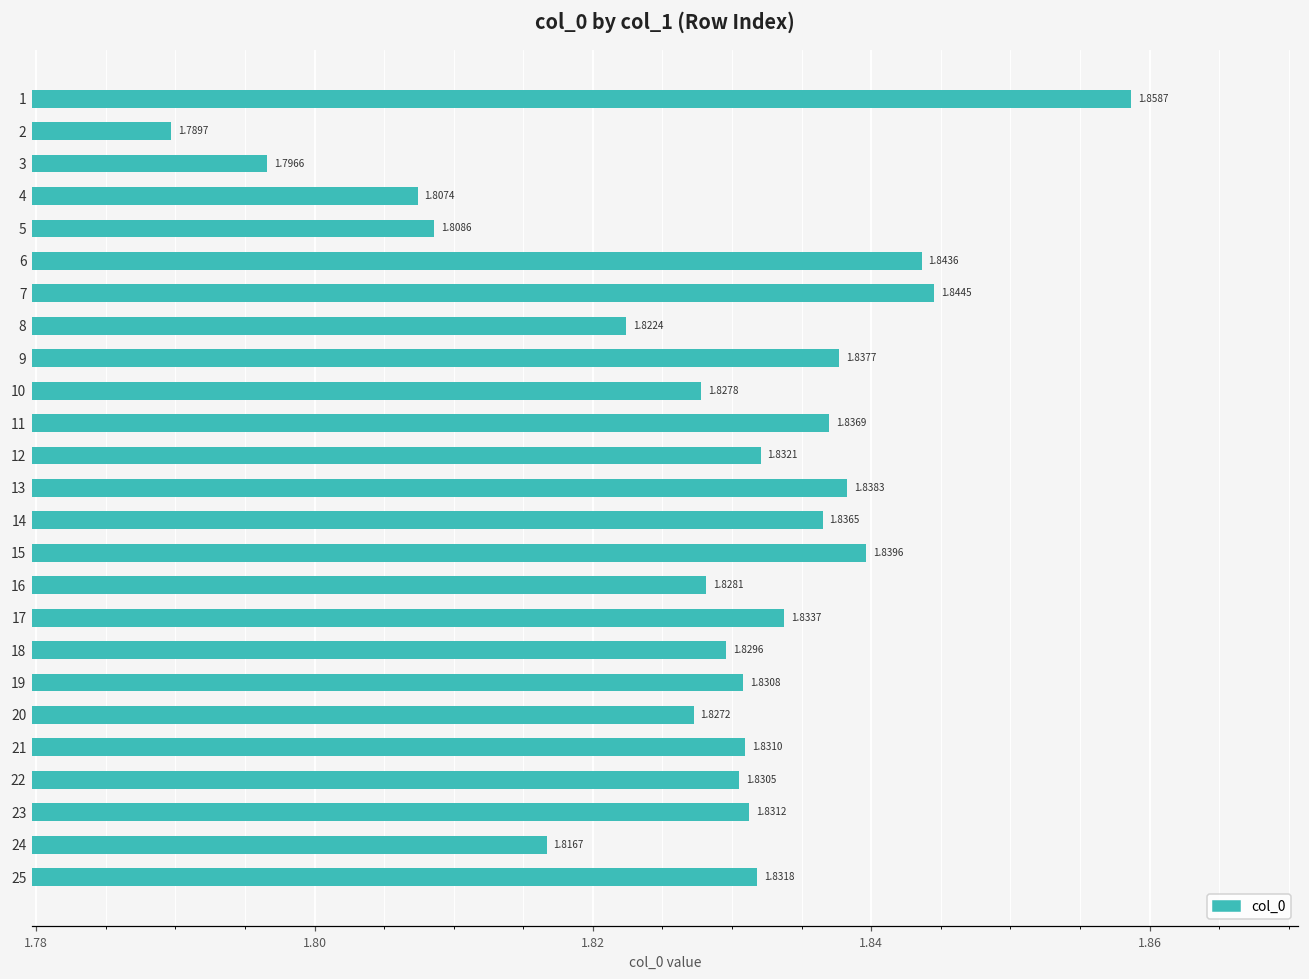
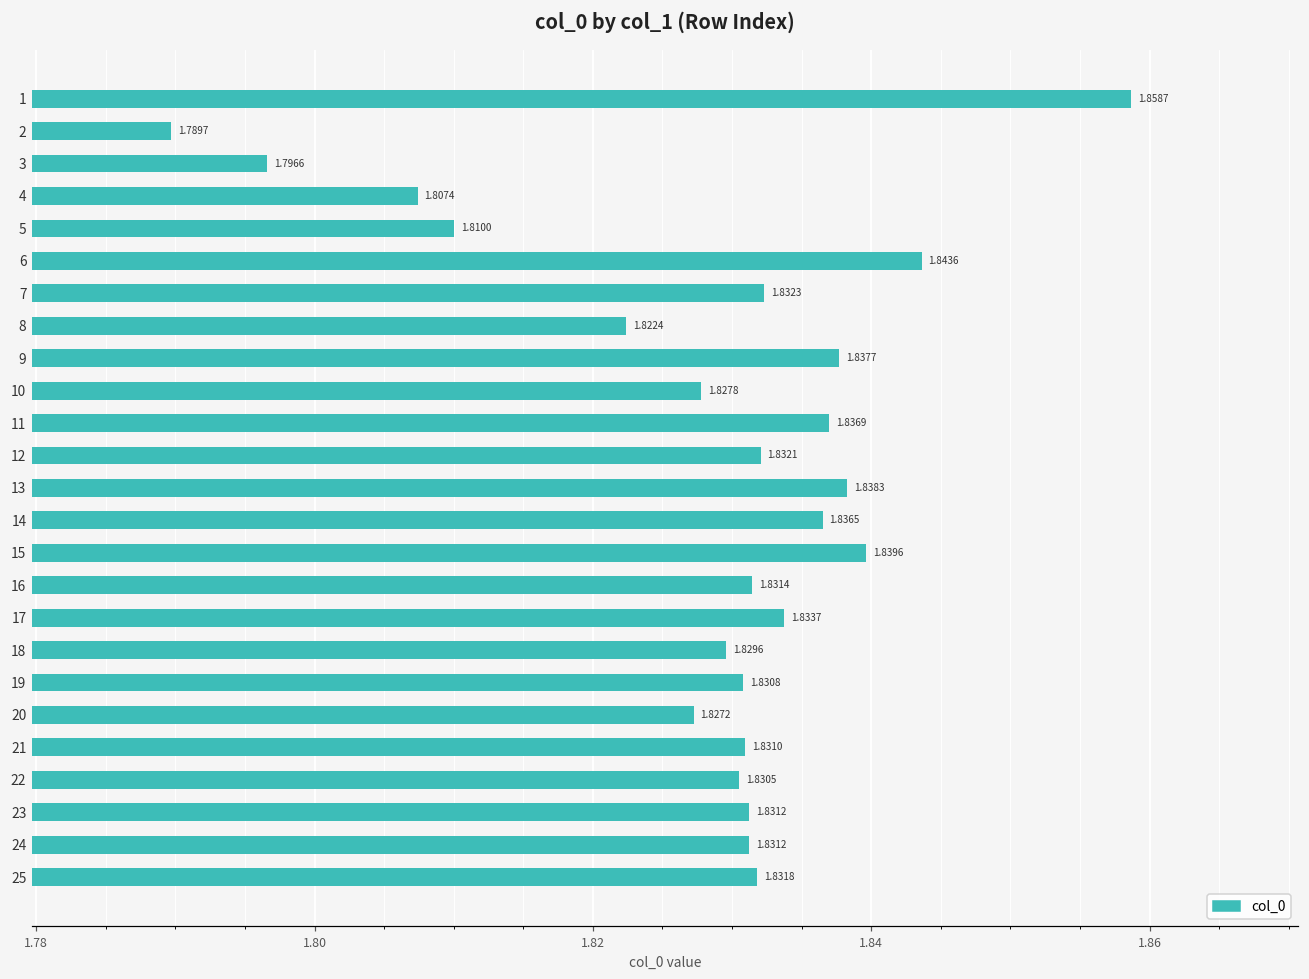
5: 1.8086 -> 1.8100
7: 1.8445 -> 1.8323
16: 1.8281 -> 1.8314
24: 1.8167 -> 1.8312
